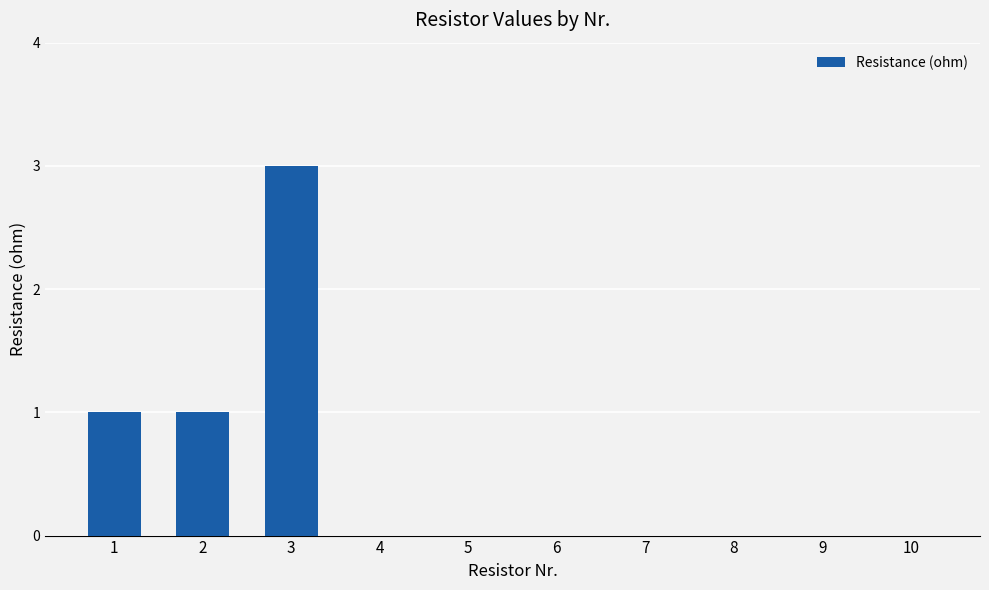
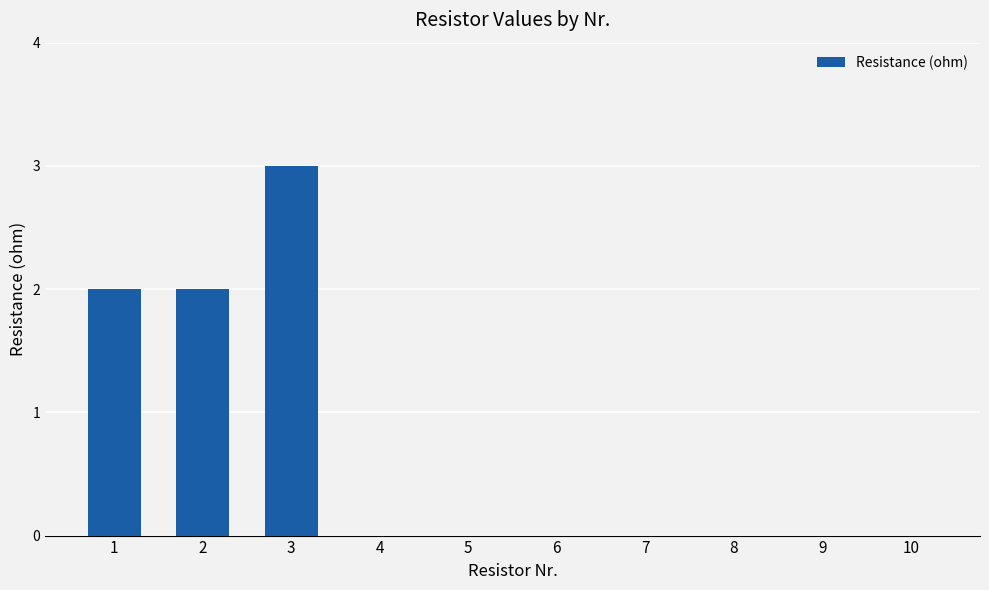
1: 1 -> 2
2: 1 -> 2
